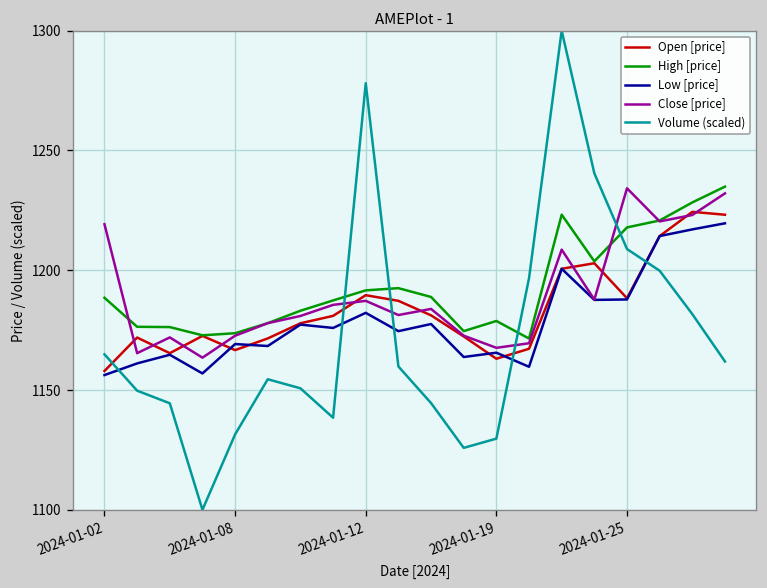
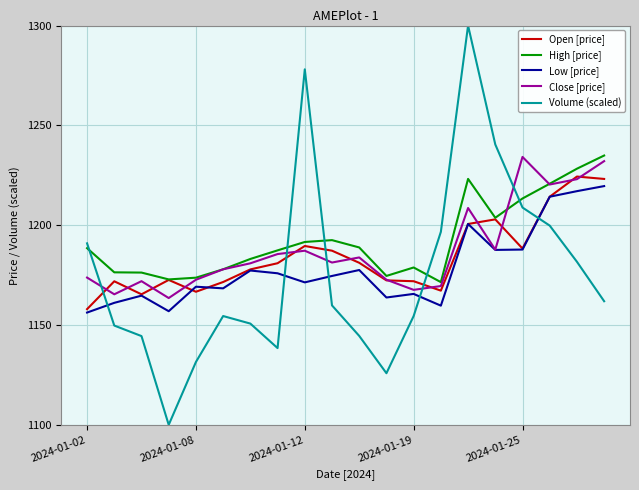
Close [price], 2024-01-02: 1219 -> 1174
Volume (scaled), 2024-01-02: 1165 -> 1191
Low [price], 2024-01-12: 1182 -> 1171
Open [price], 2024-01-19: 1163 -> 1172
Volume (scaled), 2024-01-19: 1130 -> 1154
High [price], 2024-01-25: 1218 -> 1213
